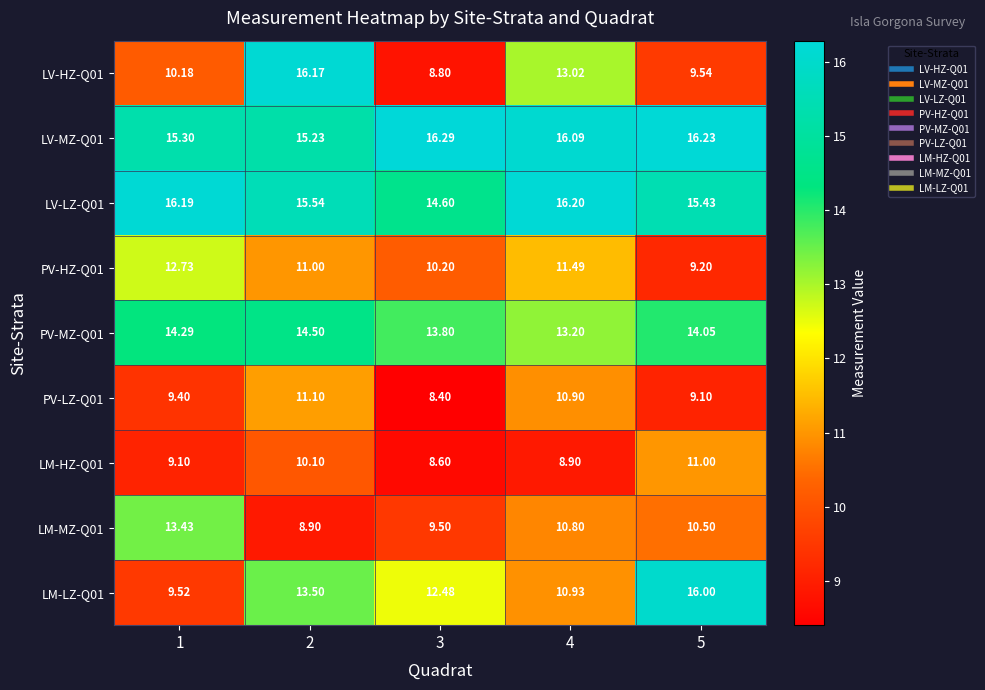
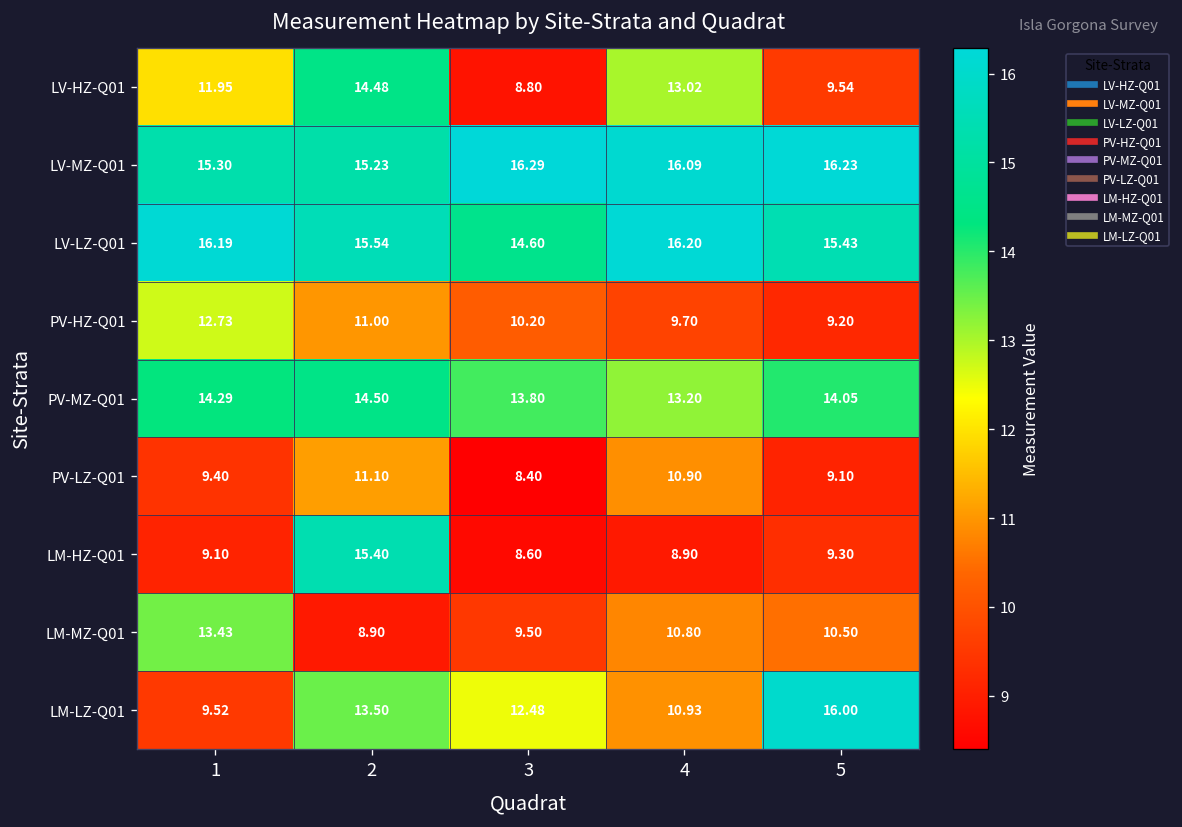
LV-HZ-Q01, 1: 10.18 -> 11.95
LV-HZ-Q01, 2: 16.17 -> 14.48
PV-HZ-Q01, 4: 11.49 -> 9.70
LM-HZ-Q01, 2: 10.10 -> 15.40
LM-HZ-Q01, 5: 11.00 -> 9.30
